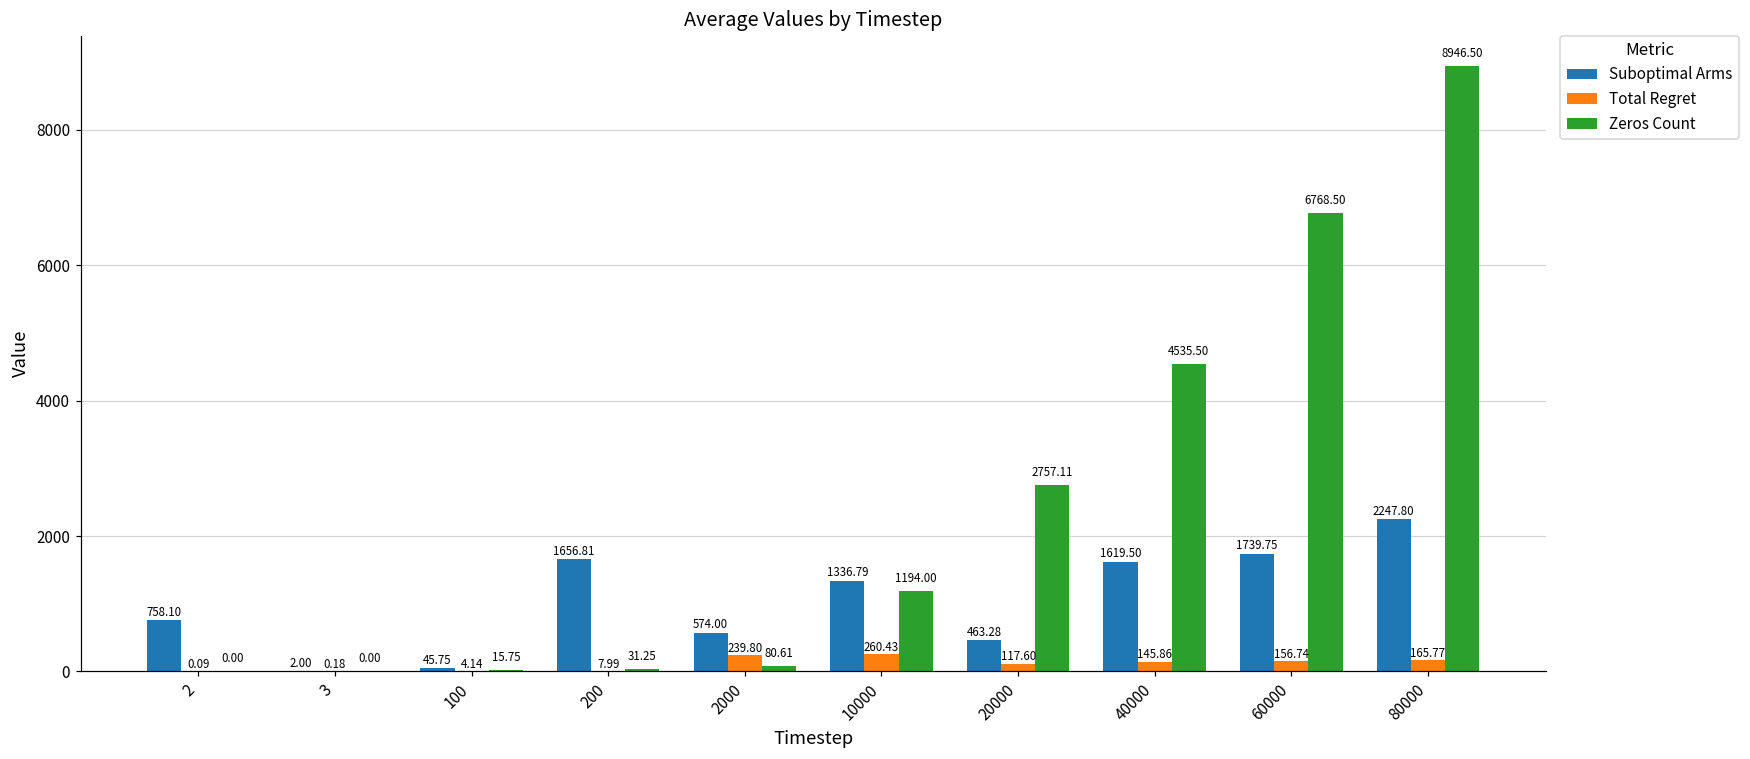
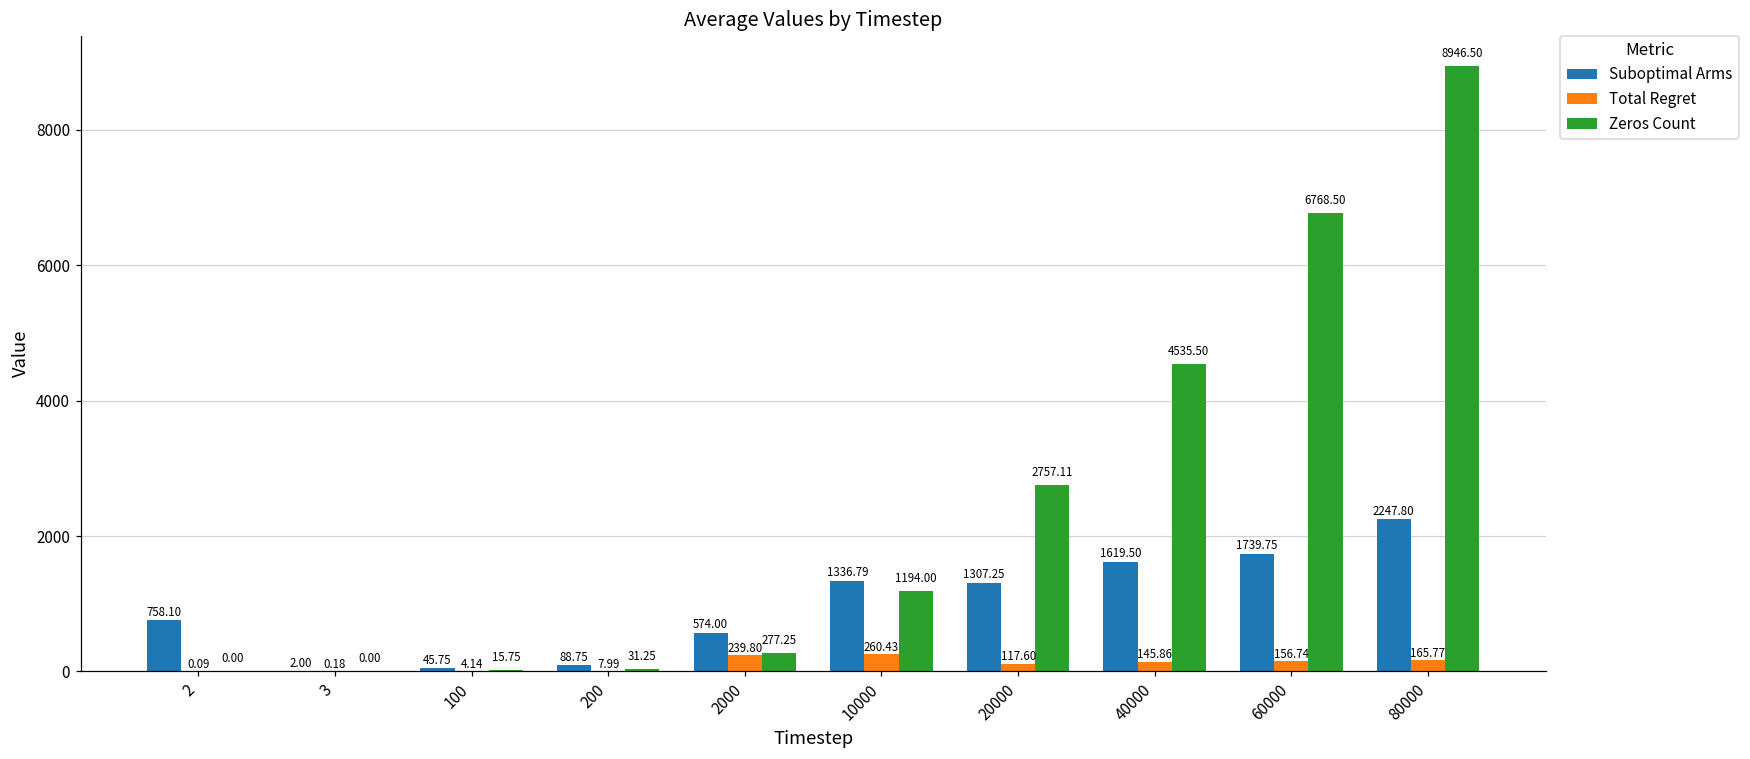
Suboptimal Arms, 200: 1656.81 -> 88.75
Zeros Count, 2000: 80.61 -> 277.25
Suboptimal Arms, 20000: 463.28 -> 1307.25
